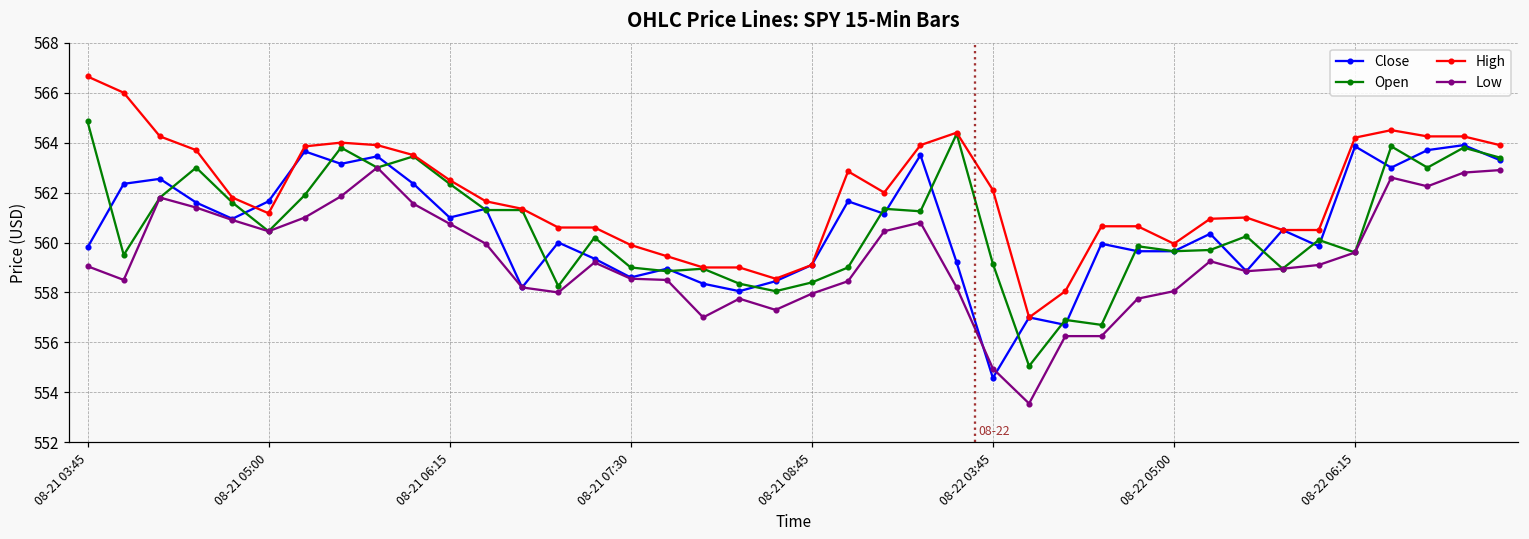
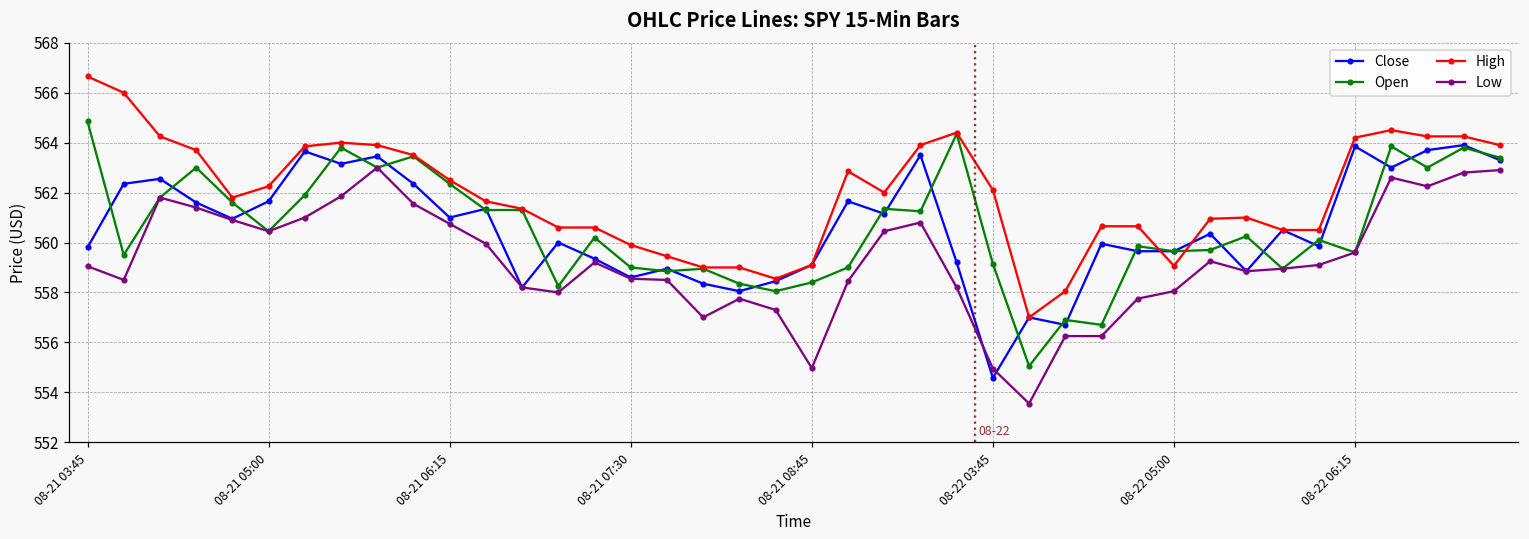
High, 08-21 05:00: 561.2 -> 562.3
Low, 08-21 08:45: 558.0 -> 555.0
High, 08-22 05:00: 560.0 -> 559.1
